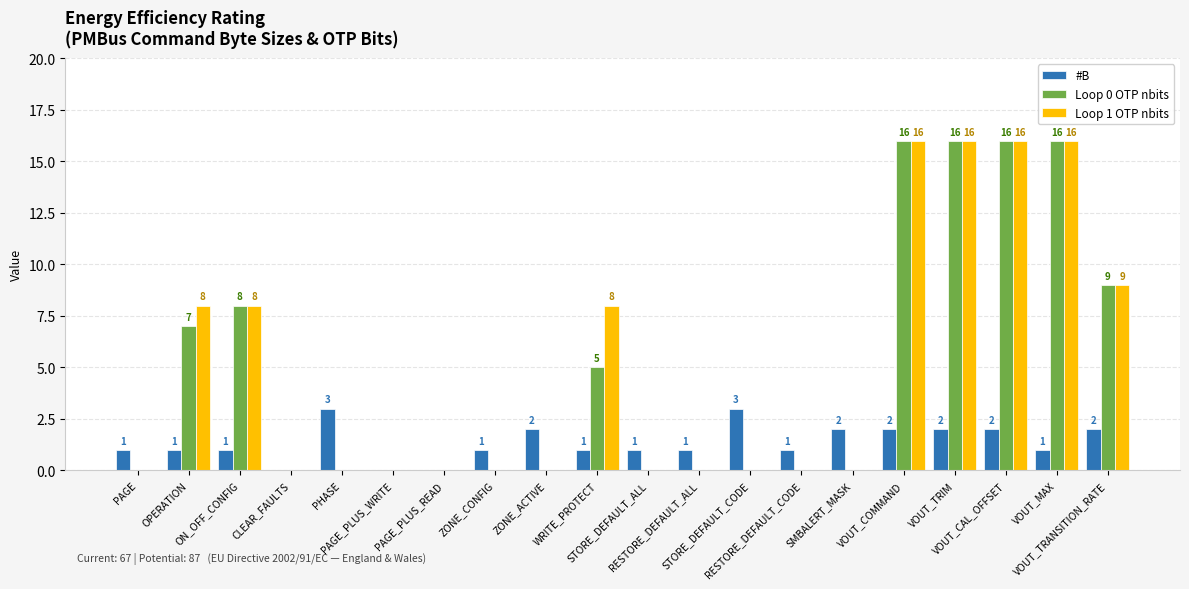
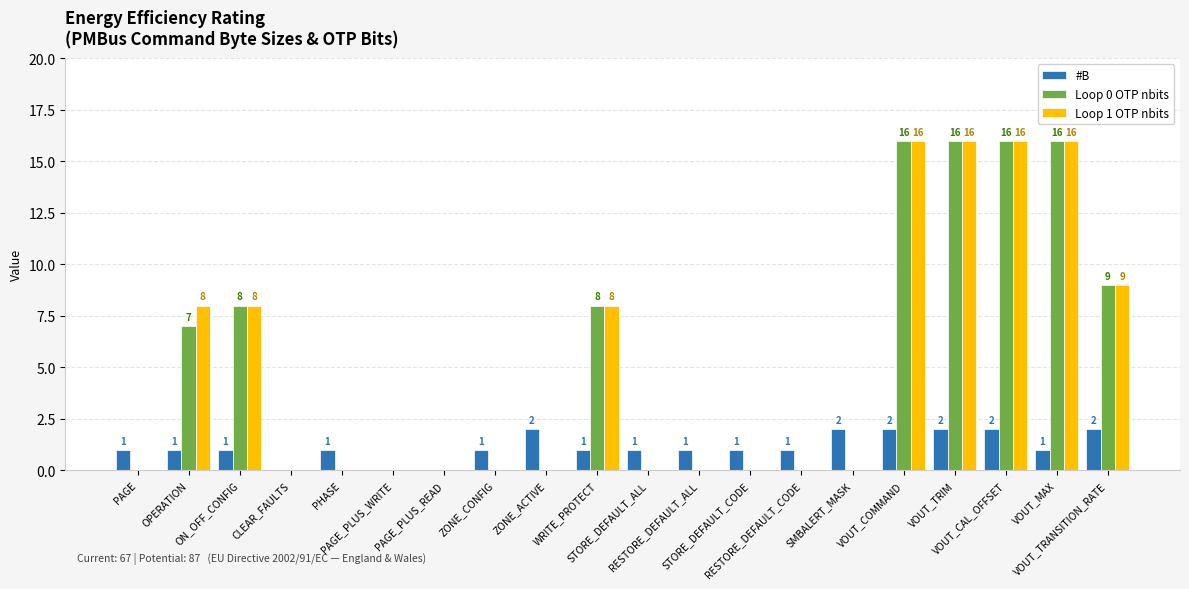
#B, PHASE: 3 -> 1
Loop 0 OTP nbits, WRITE_PROTECT: 5 -> 8
#B, STORE_DEFAULT_CODE: 3 -> 1
